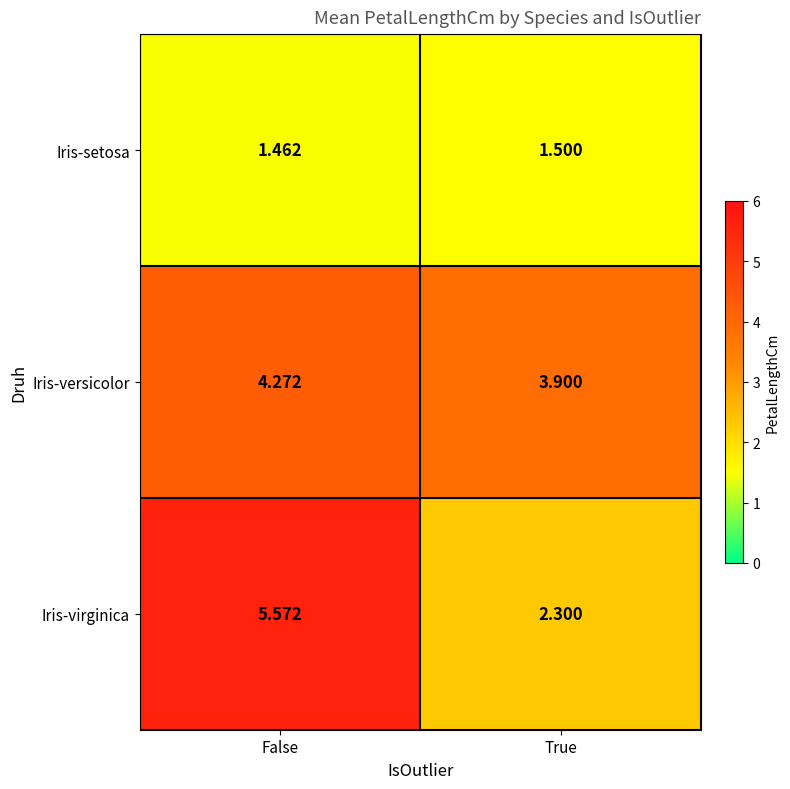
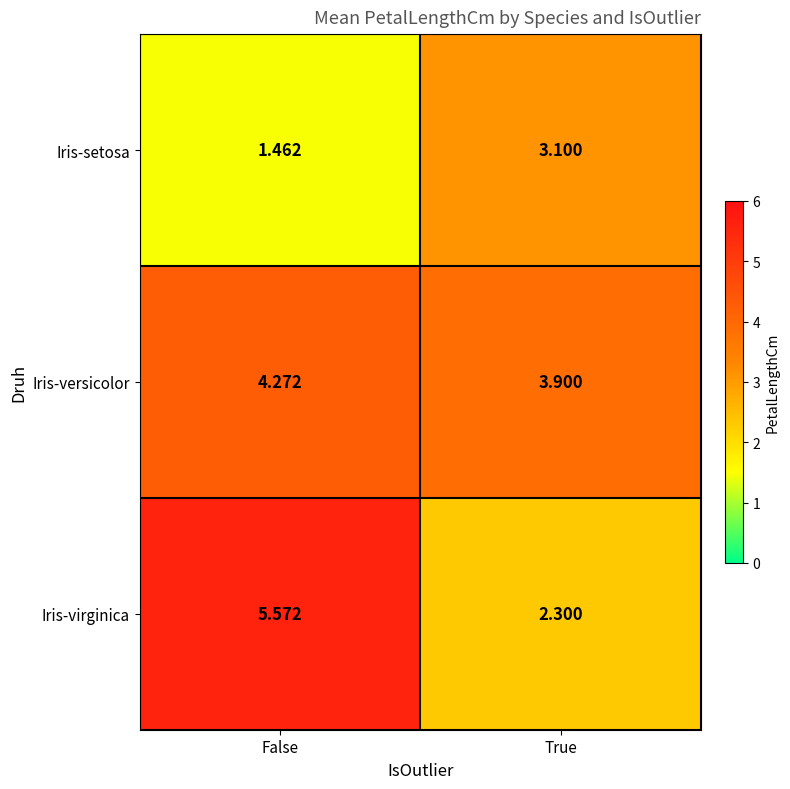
Iris-setosa, True: 1.500 -> 3.100
